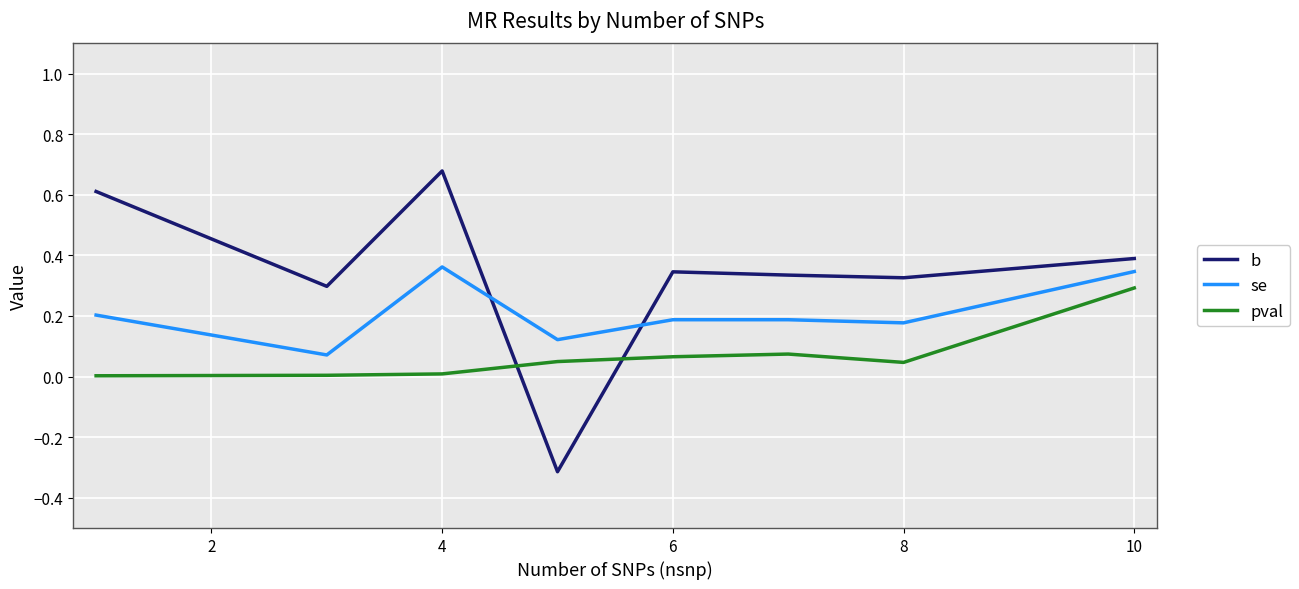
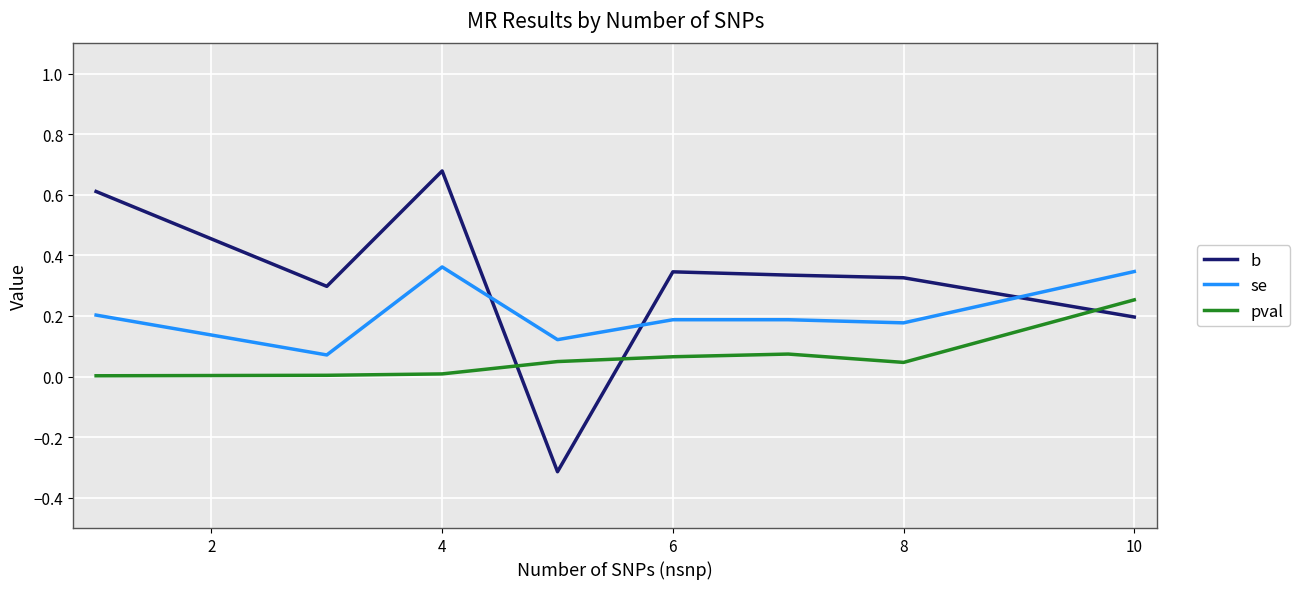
b, 10: 0.39 -> 0.20
pval, 10: 0.29 -> 0.25
